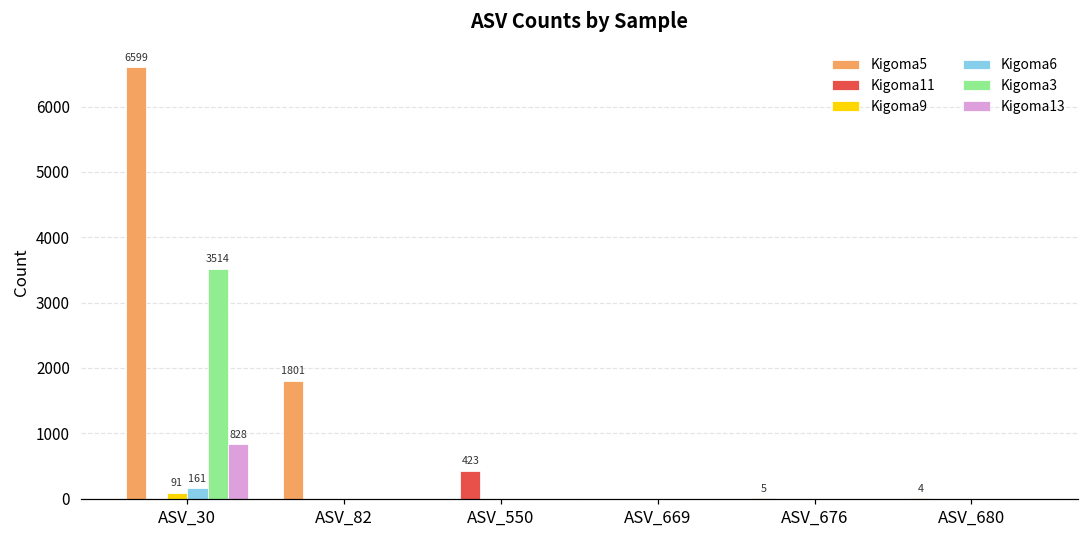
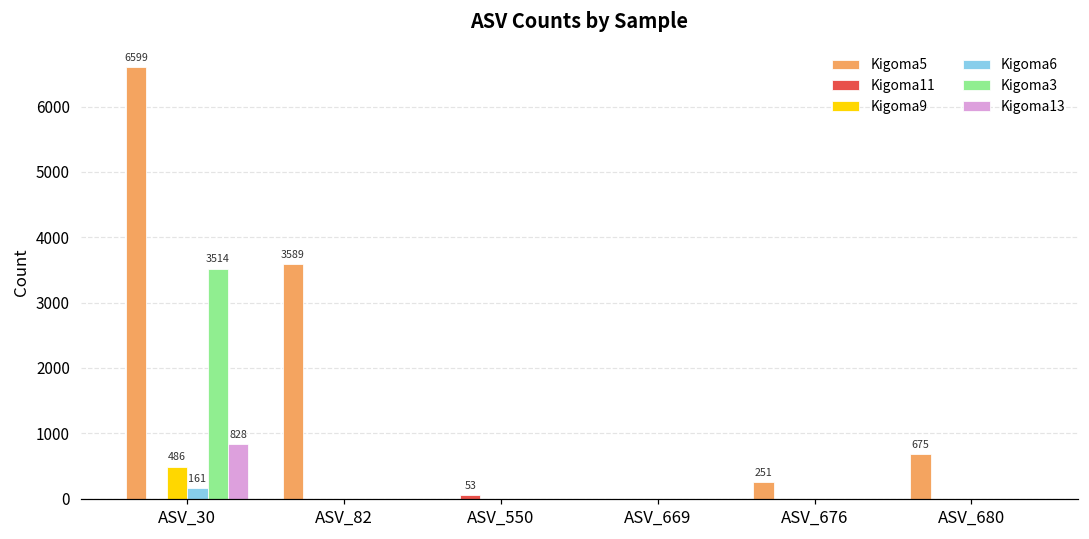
Kigoma9, ASV_30: 91 -> 486
Kigoma5, ASV_82: 1801 -> 3589
Kigoma11, ASV_550: 423 -> 53
Kigoma5, ASV_676: 5 -> 251
Kigoma5, ASV_680: 4 -> 675
